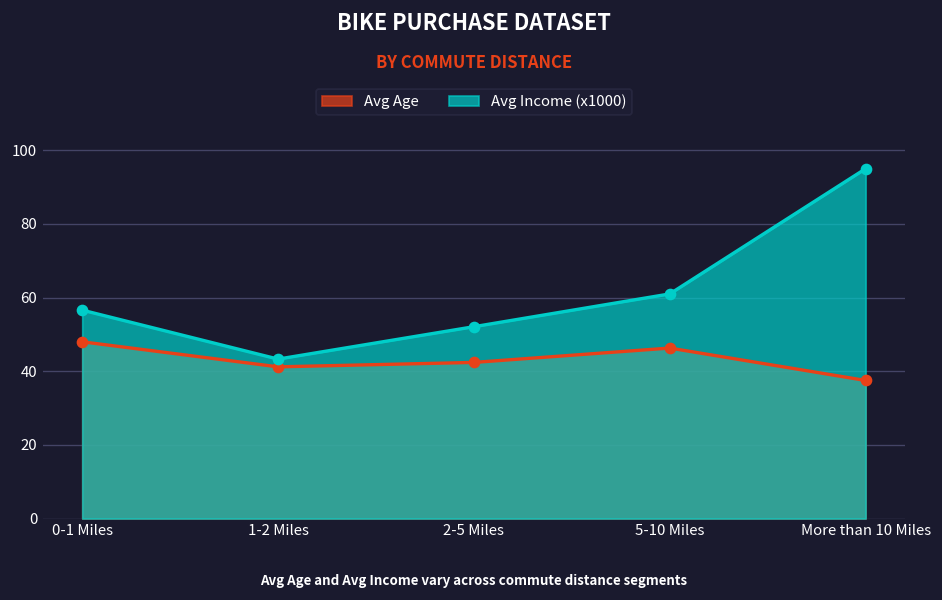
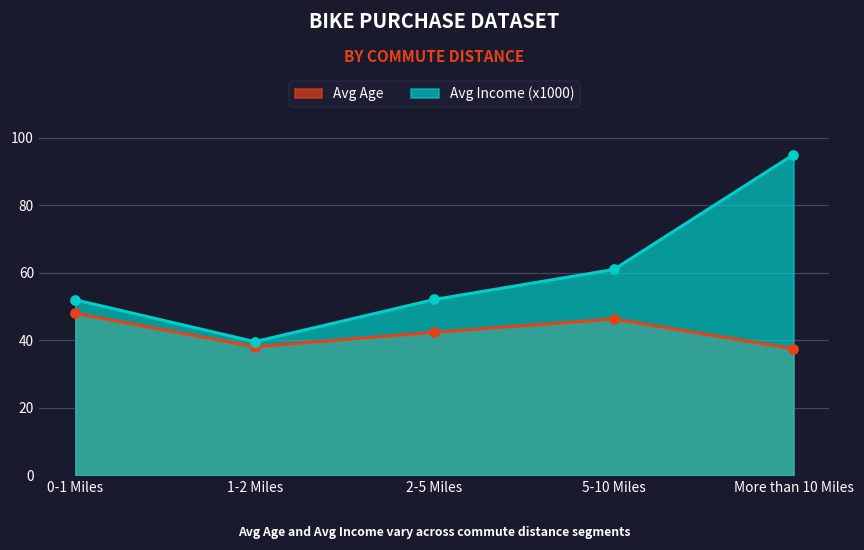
Avg Income (x1000), 0-1 Miles: 57 -> 52
Avg Age, 1-2 Miles: 41 -> 38
Avg Income (x1000), 1-2 Miles: 43 -> 40
